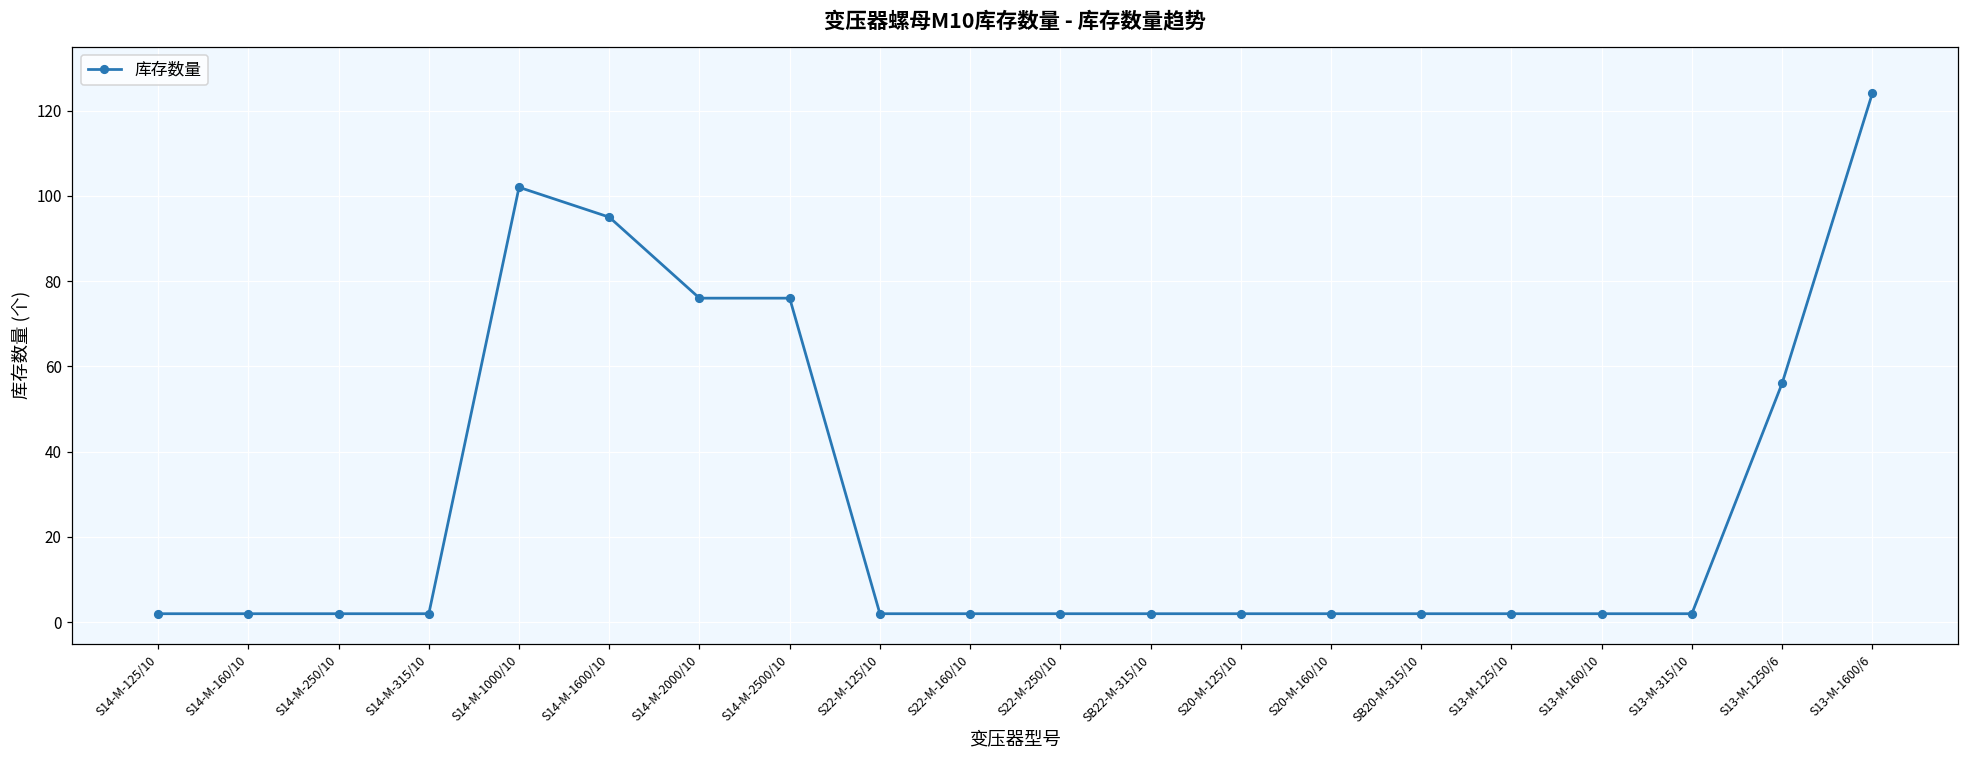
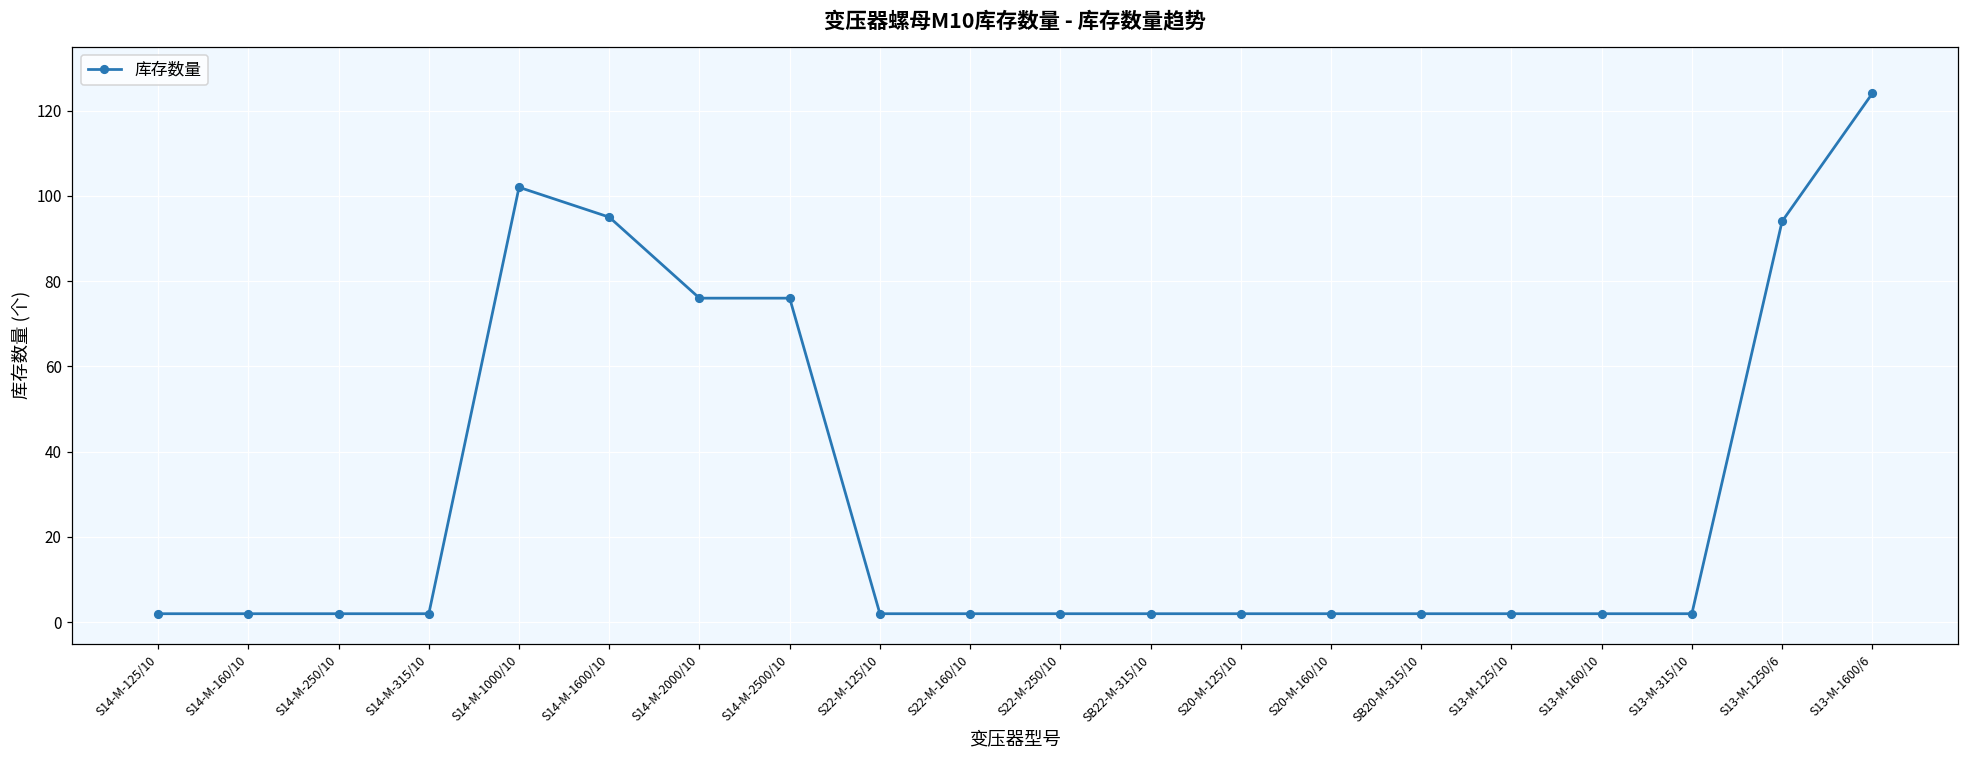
S13-M-1250/6: 56 -> 94
